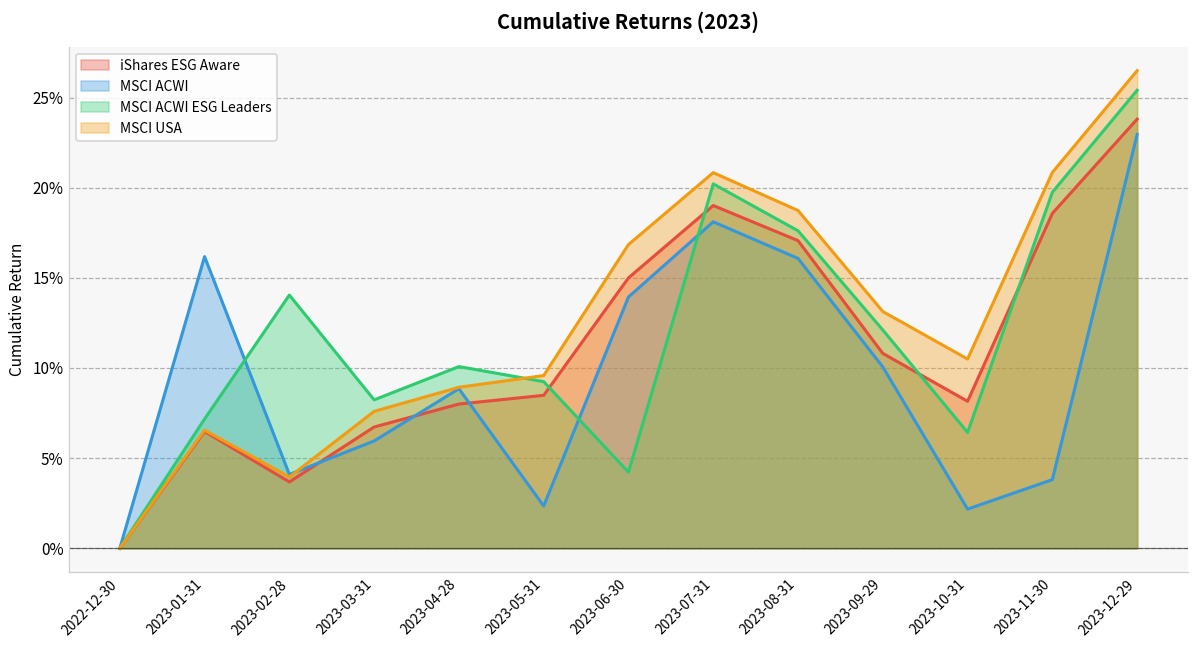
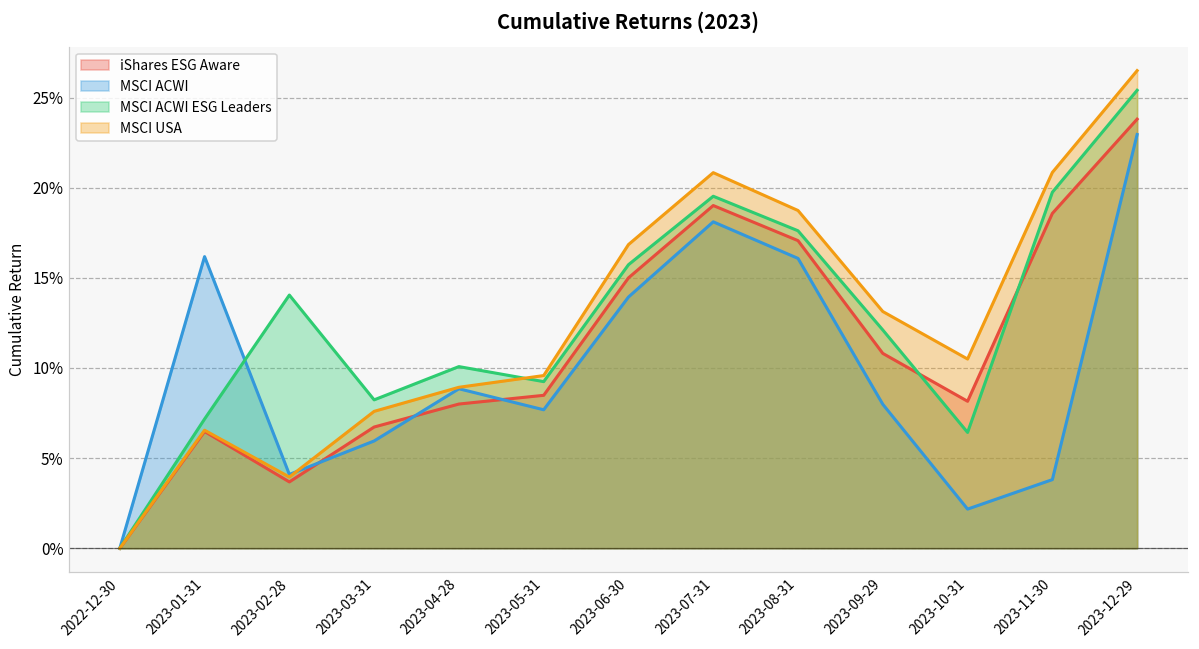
MSCI ACWI, 2023-05-31: 2.3% -> 7.7%
MSCI ACWI ESG Leaders, 2023-06-30: 4.2% -> 15.7%
MSCI ACWI ESG Leaders, 2023-07-31: 20.2% -> 19.5%
MSCI ACWI, 2023-09-29: 10.1% -> 8.0%
